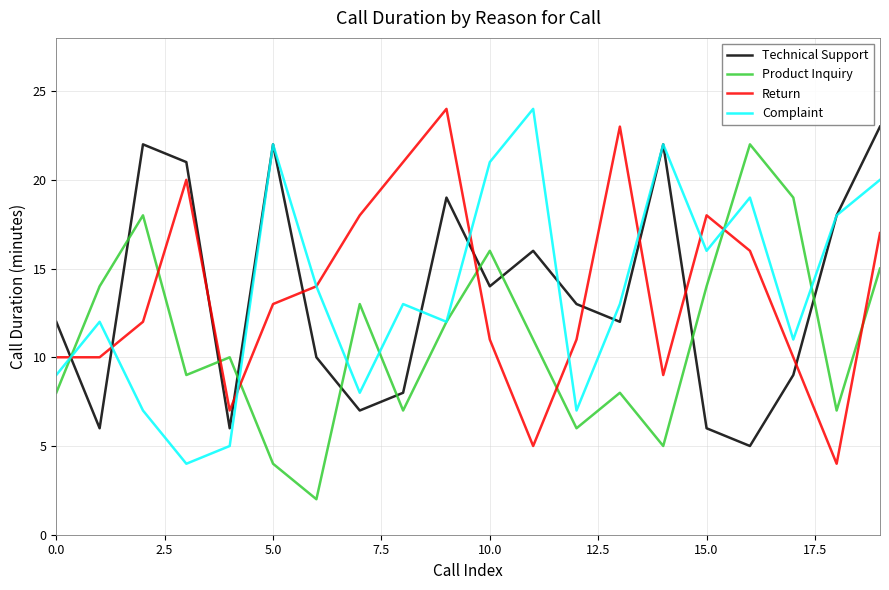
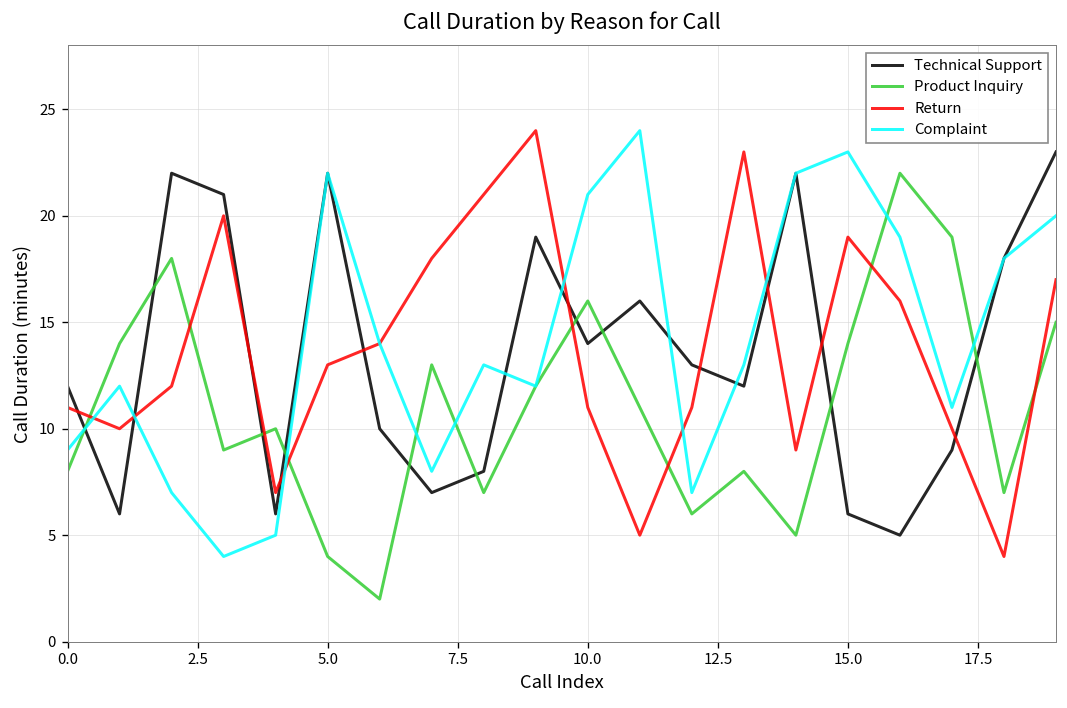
Return, 0.0: 10 -> 11
Return, 15.0: 18 -> 19
Complaint, 15.0: 16 -> 23
